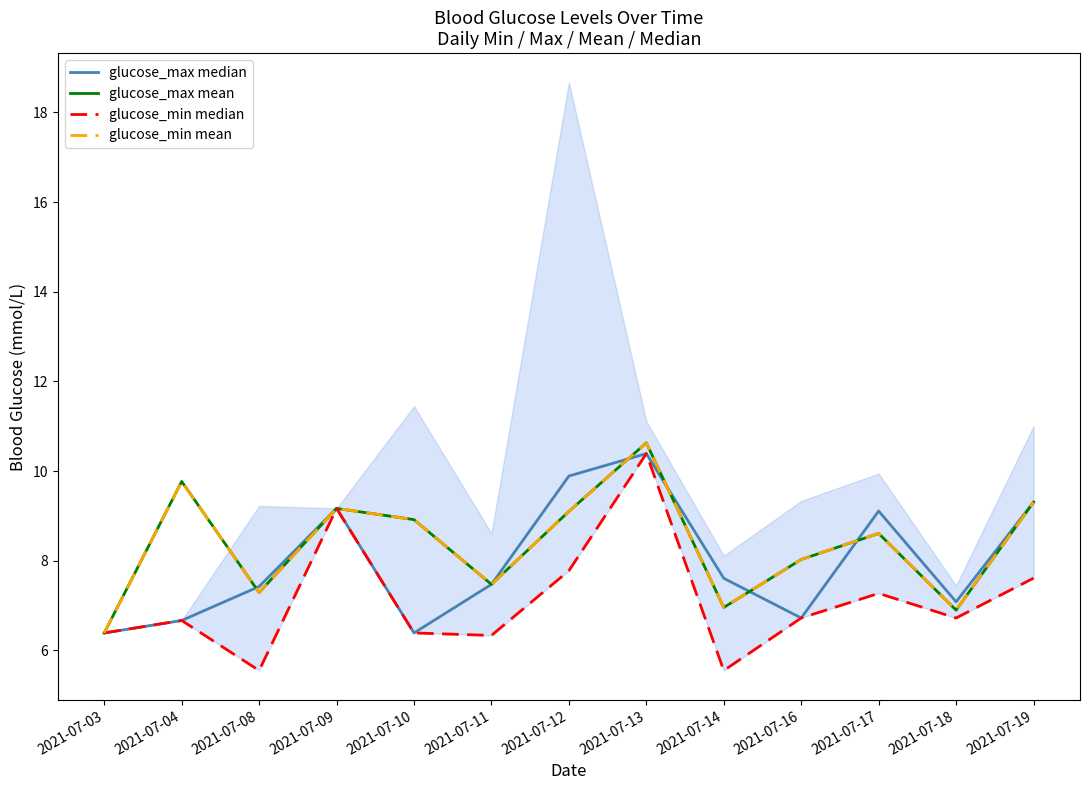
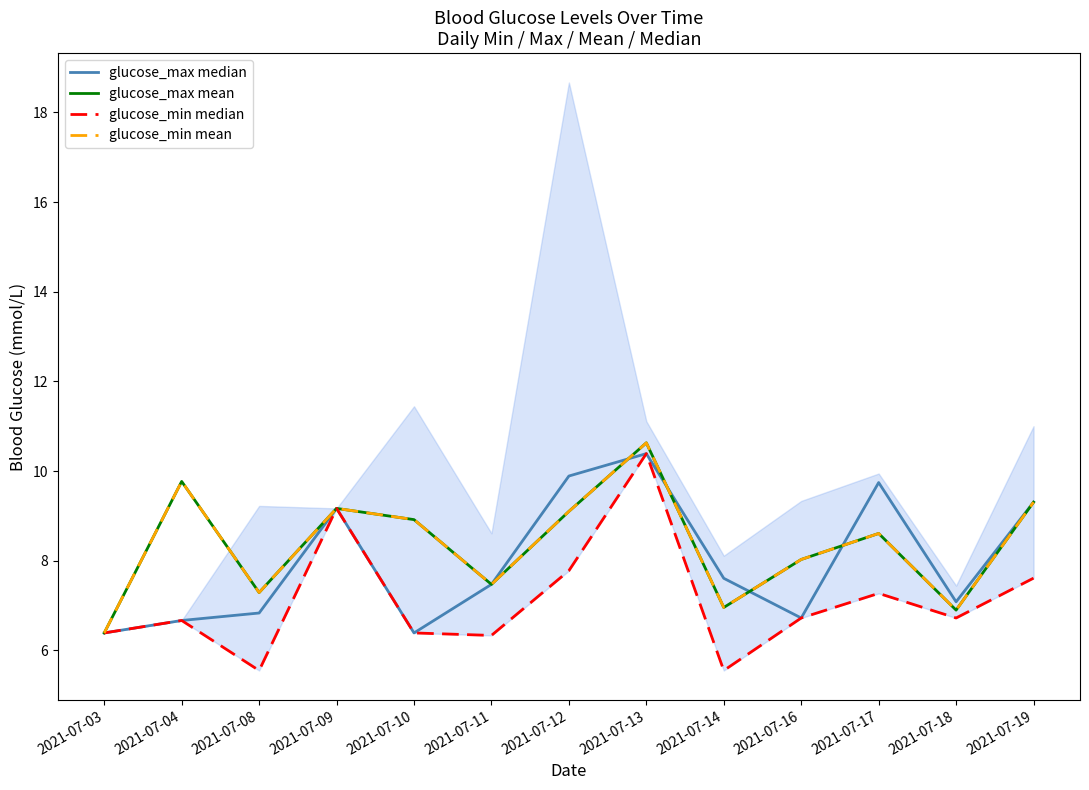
glucose_max median, 2021-07-08: 7.4 -> 6.8
glucose_max median, 2021-07-17: 9.1 -> 9.7
